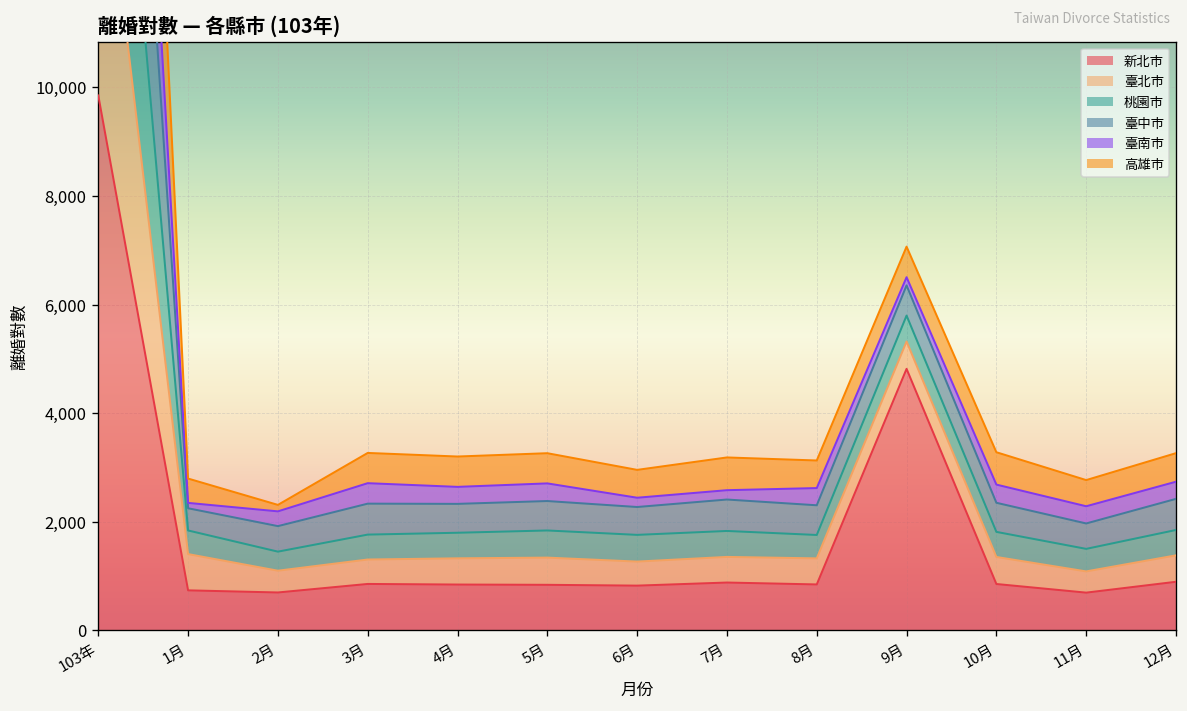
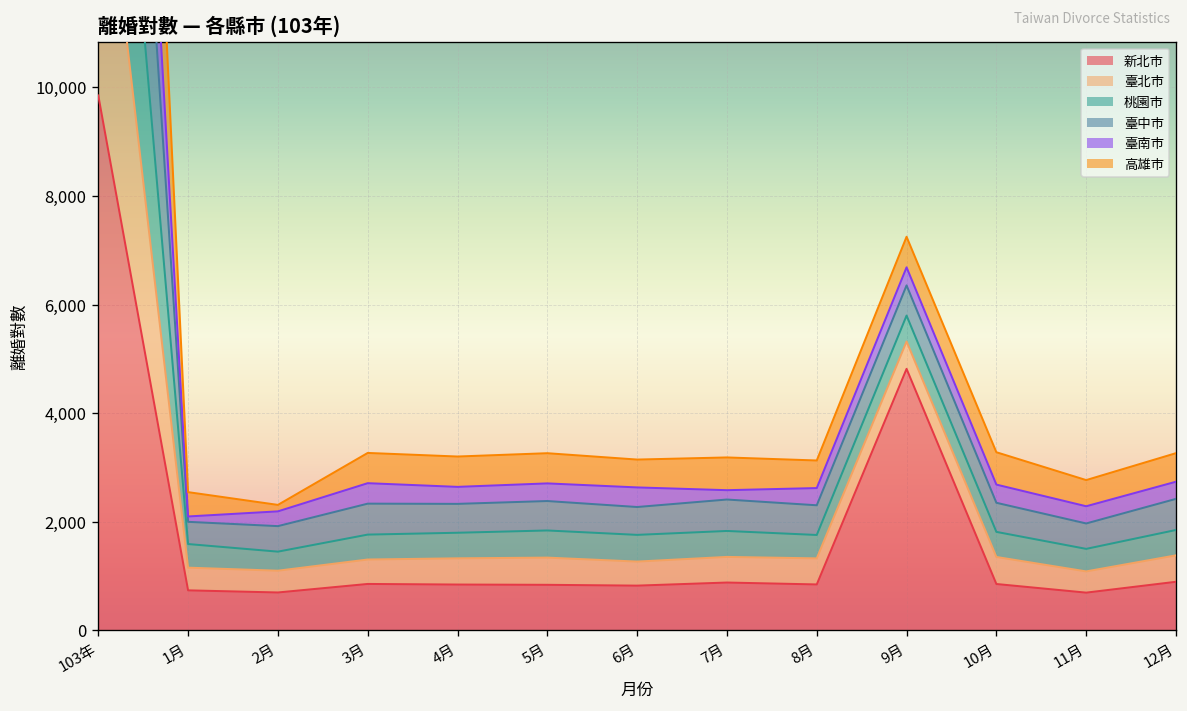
臺北市, 1月: 700 -> 400
臺南市, 6月: 200 -> 400
臺南市, 9月: 200 -> 300
